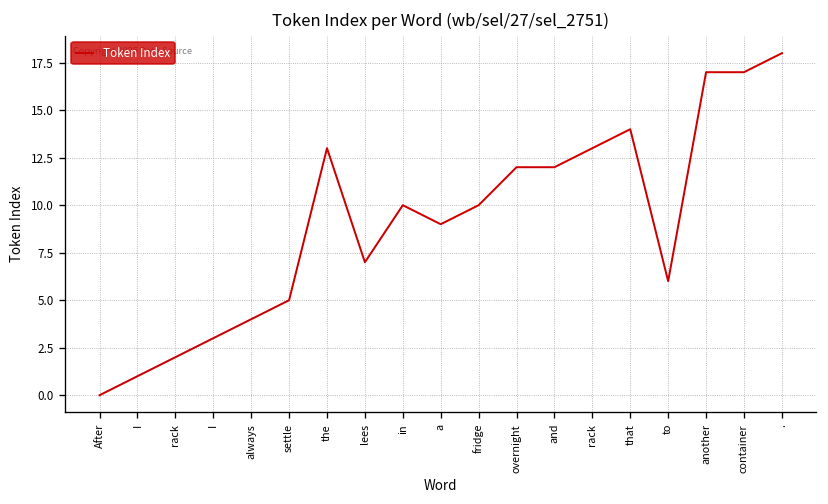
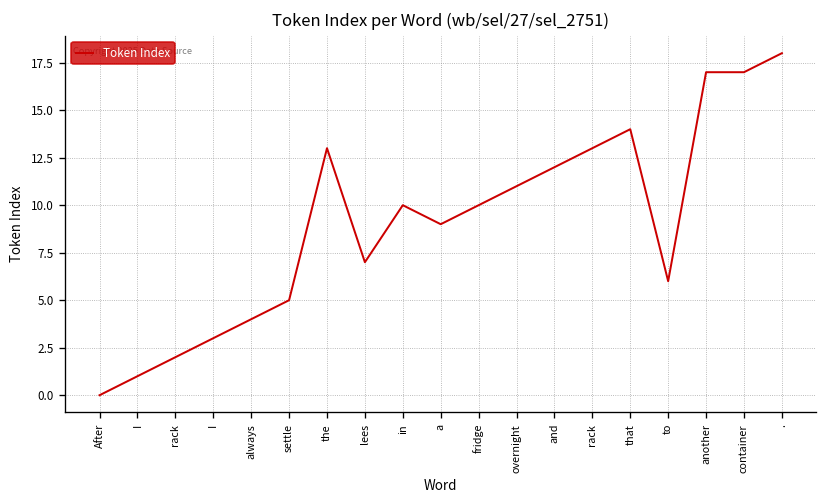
overnight: 12 -> 11
